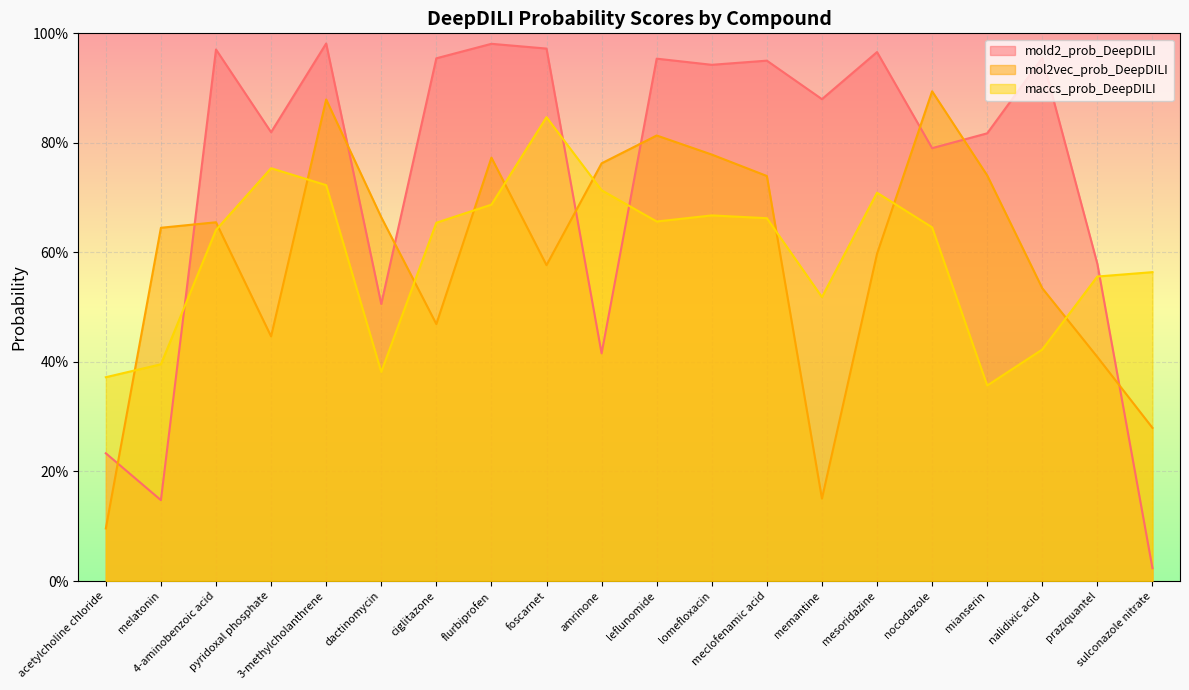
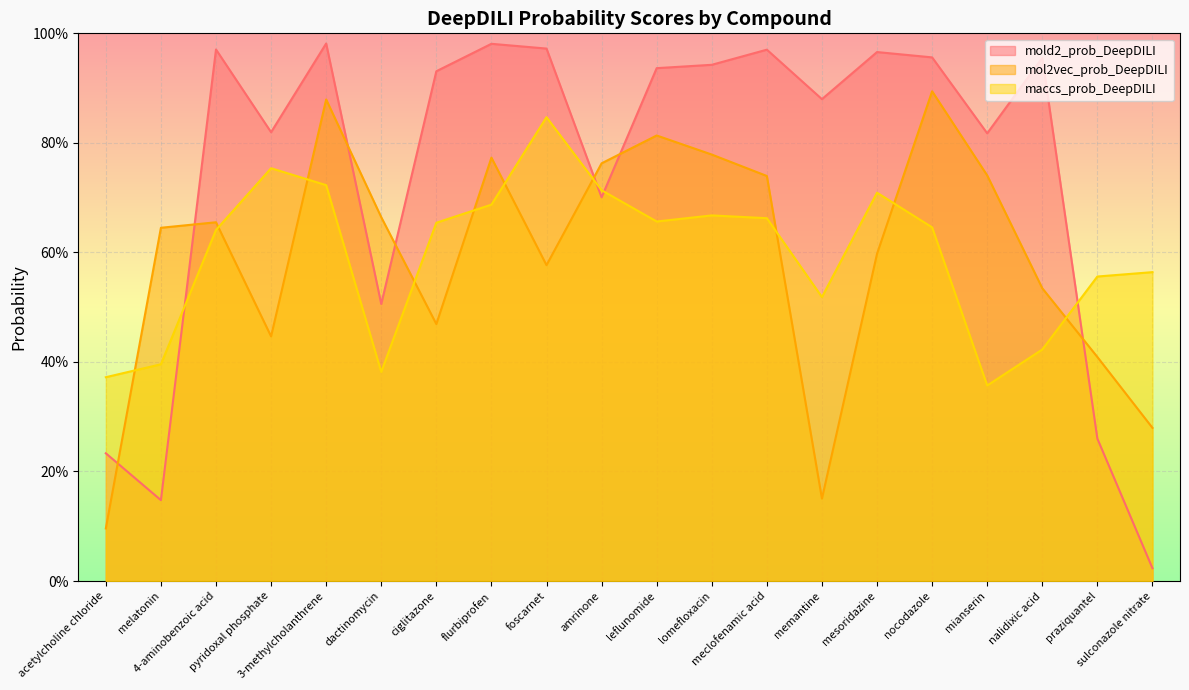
mold2_prob_DeepDILI, ciglitazone: 95% -> 93%
mold2_prob_DeepDILI, amrinone: 42% -> 70%
mold2_prob_DeepDILI, leflunomide: 95% -> 94%
mold2_prob_DeepDILI, meclofenamic acid: 95% -> 97%
mold2_prob_DeepDILI, nocodazole: 79% -> 96%
mold2_prob_DeepDILI, praziquantel: 58% -> 26%
